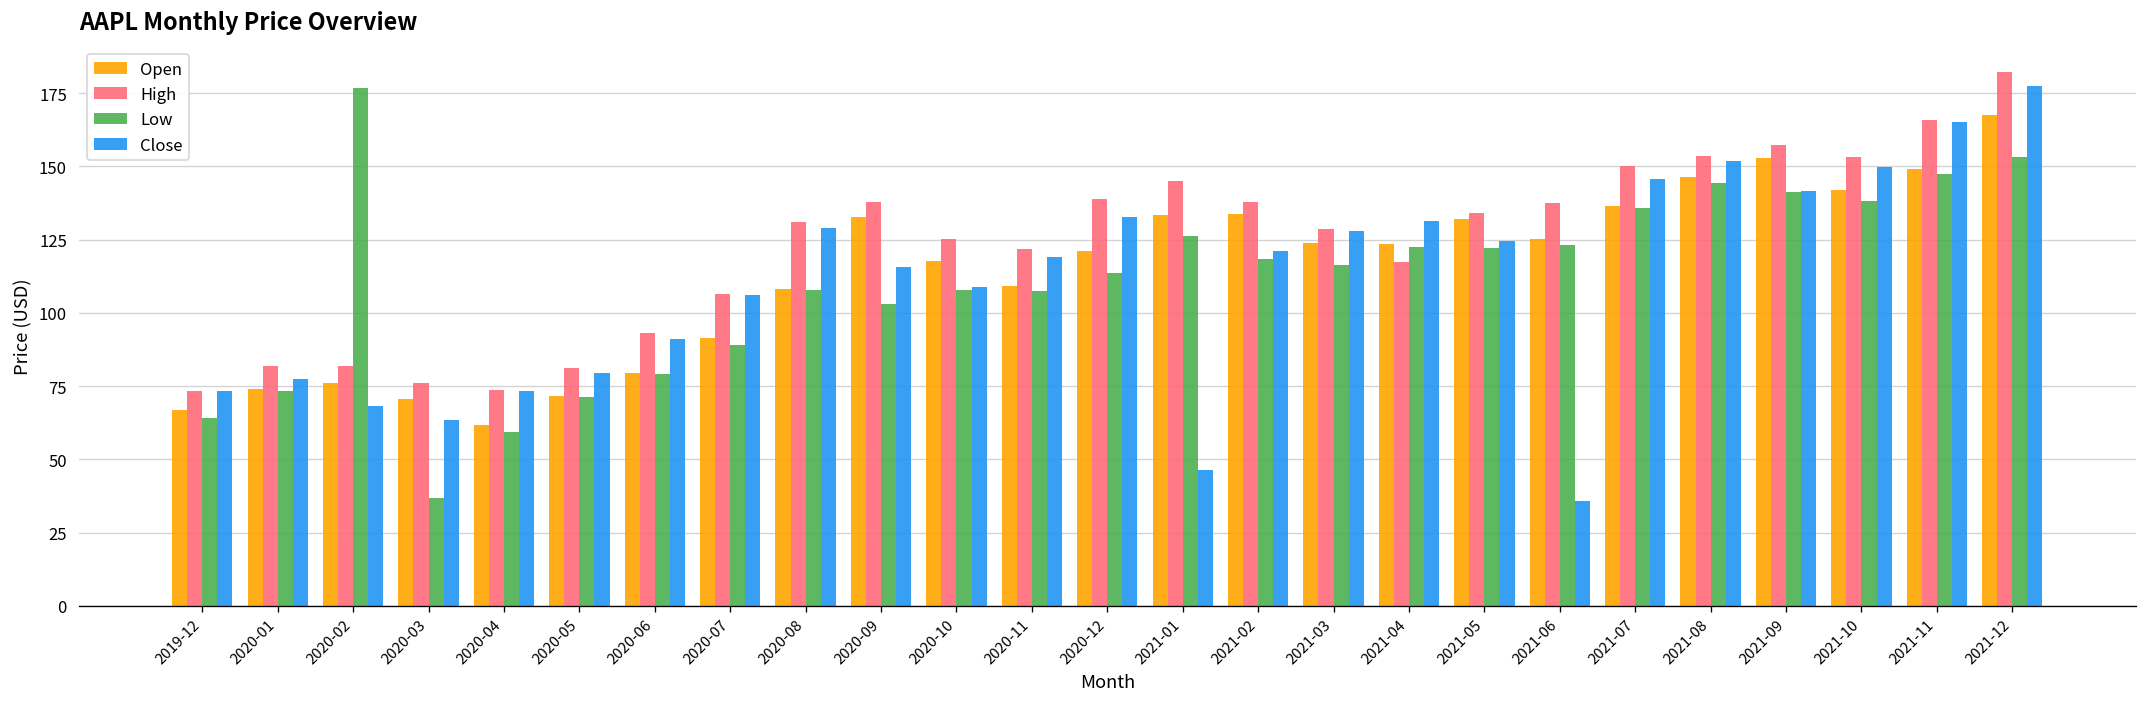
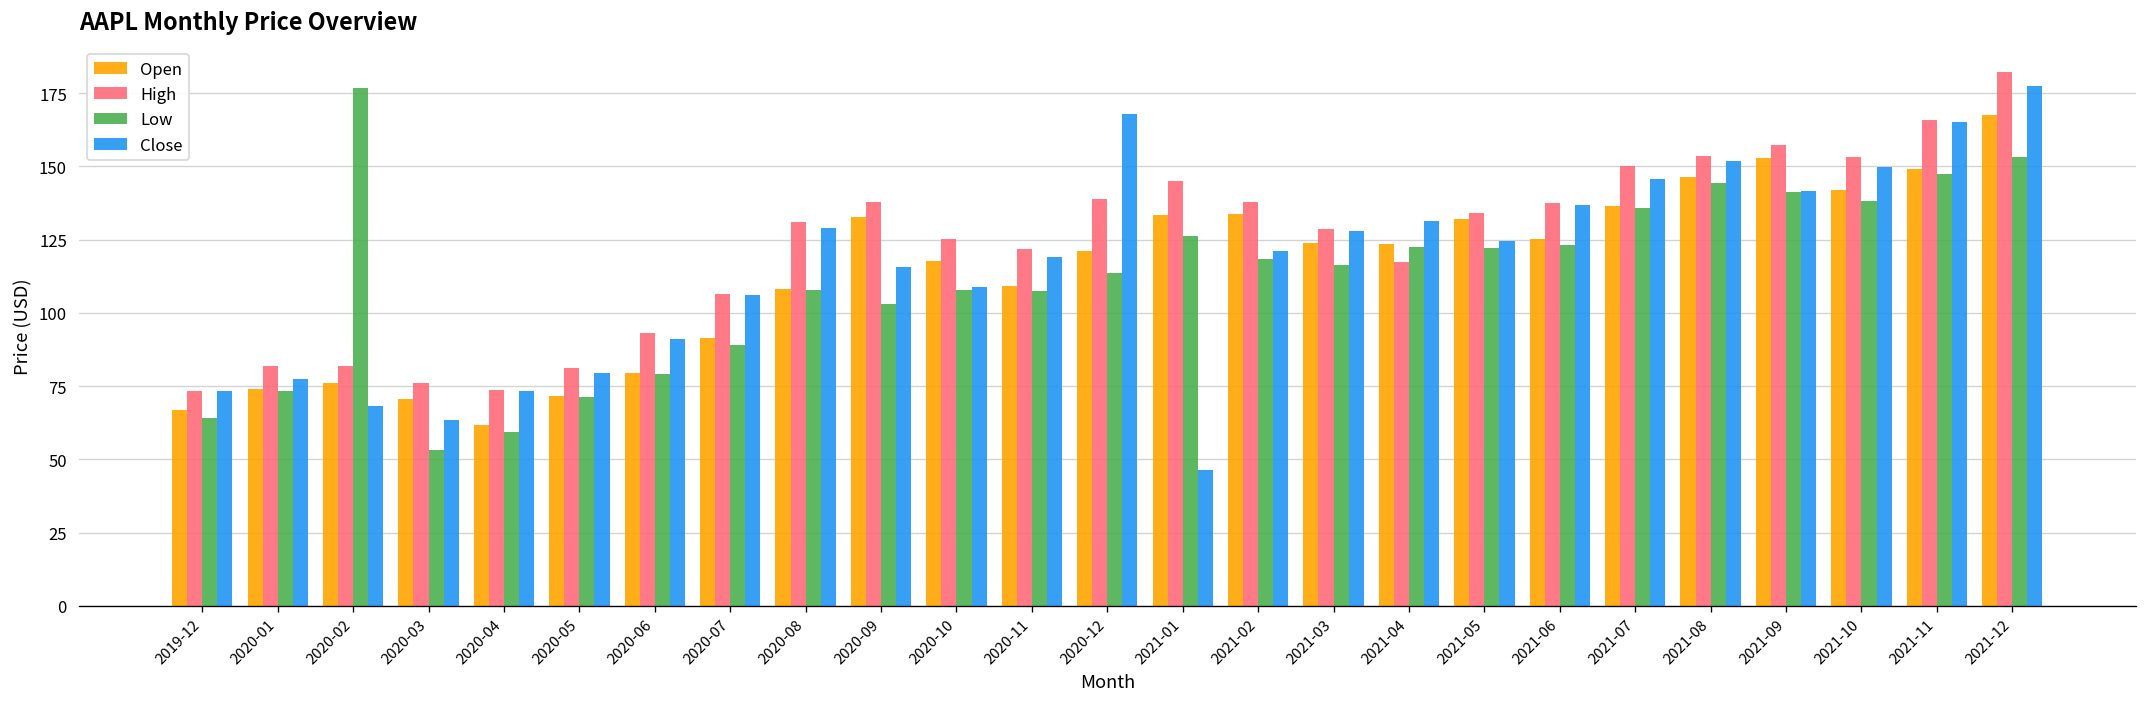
Low, 2020-03: 37 -> 53
Close, 2020-12: 133 -> 168
Close, 2021-06: 36 -> 137
